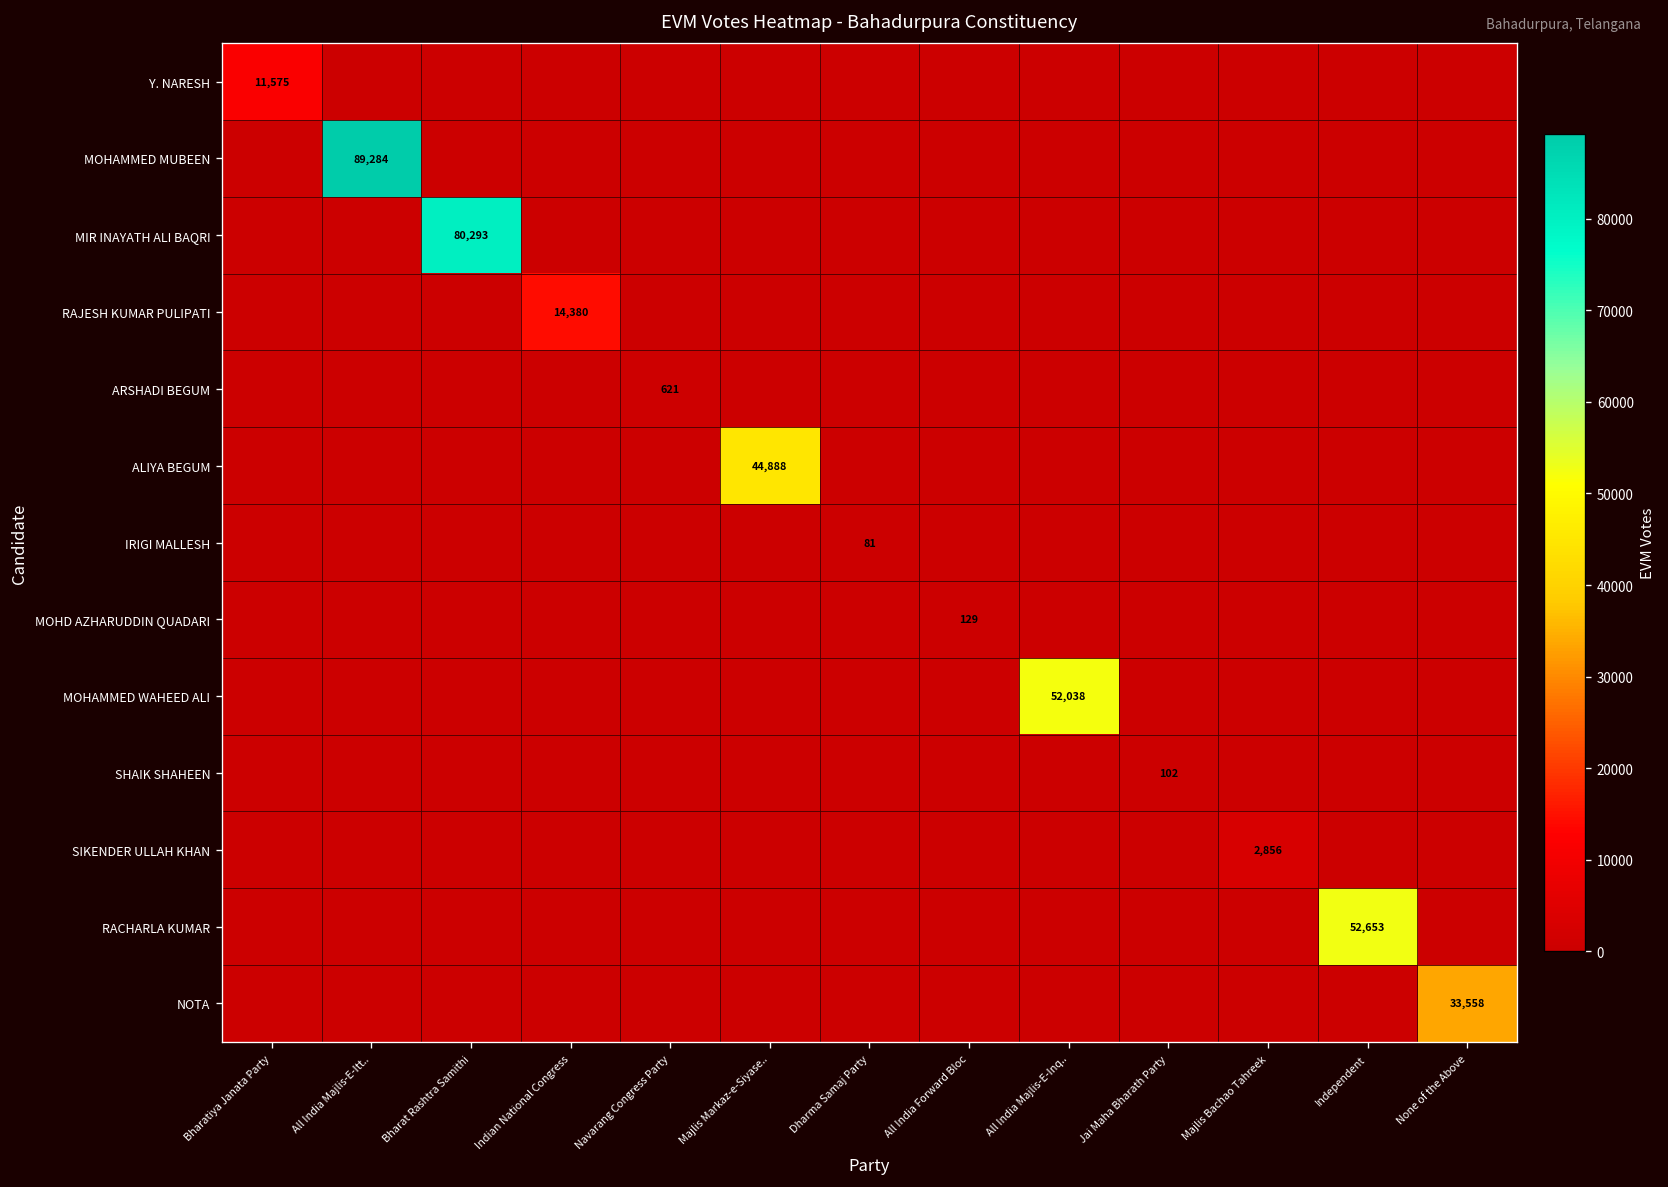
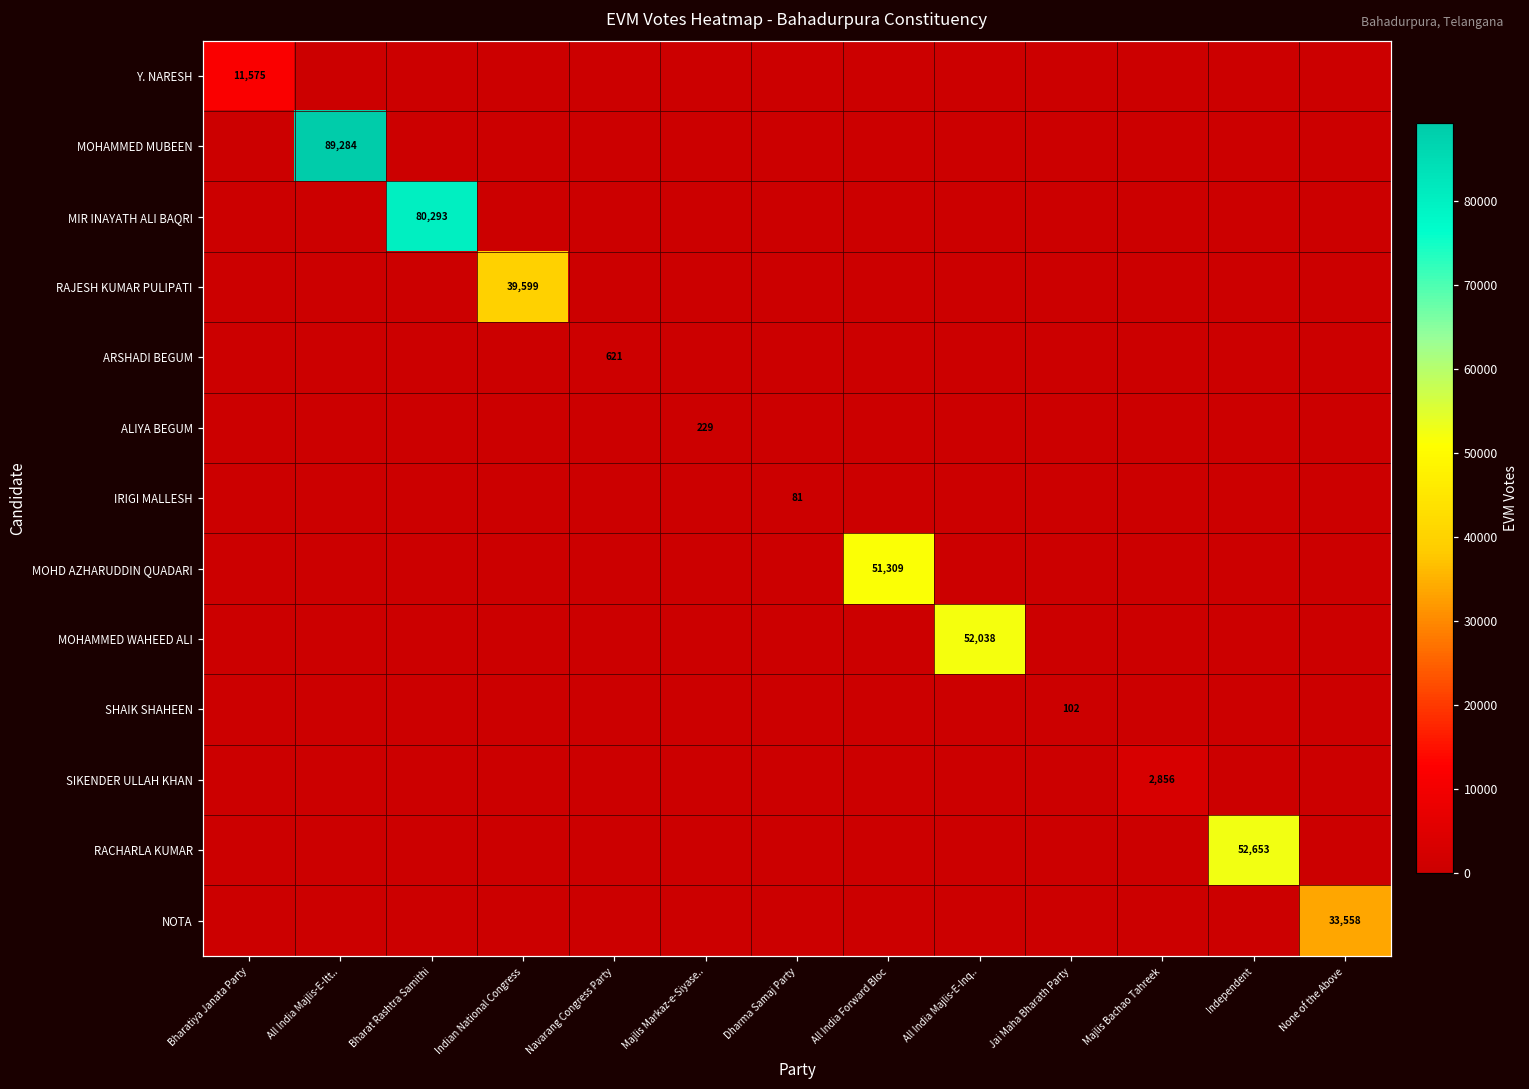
RAJESH KUMAR PULIPATI, Indian National Congress: 14,380 -> 39,599
ALIYA BEGUM, Majlis Markaz-e-Siyase..: 44,888 -> 229
MOHD AZHARUDDIN QUADARI, All India Forward Bloc: 129 -> 51,309
